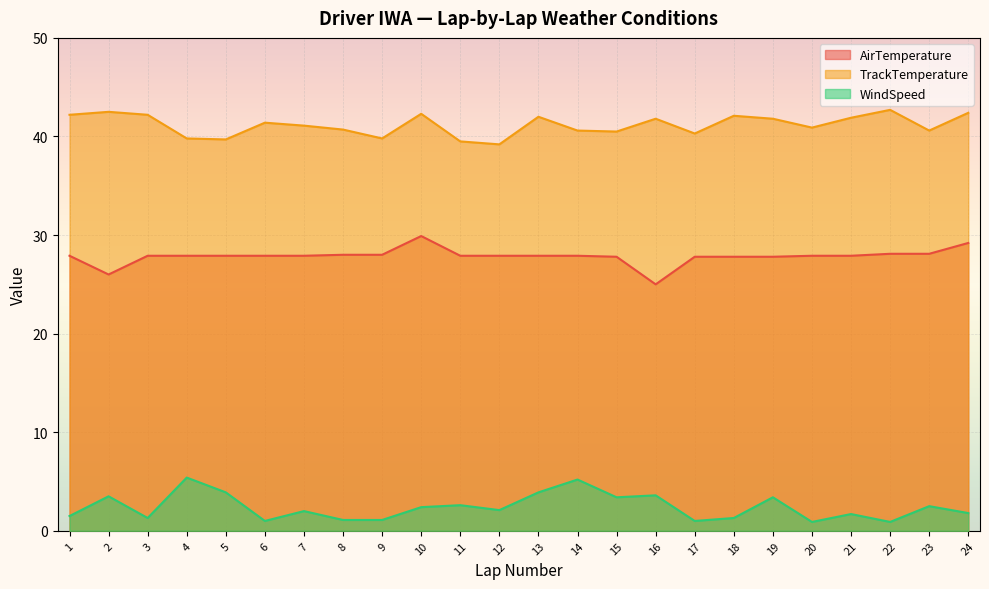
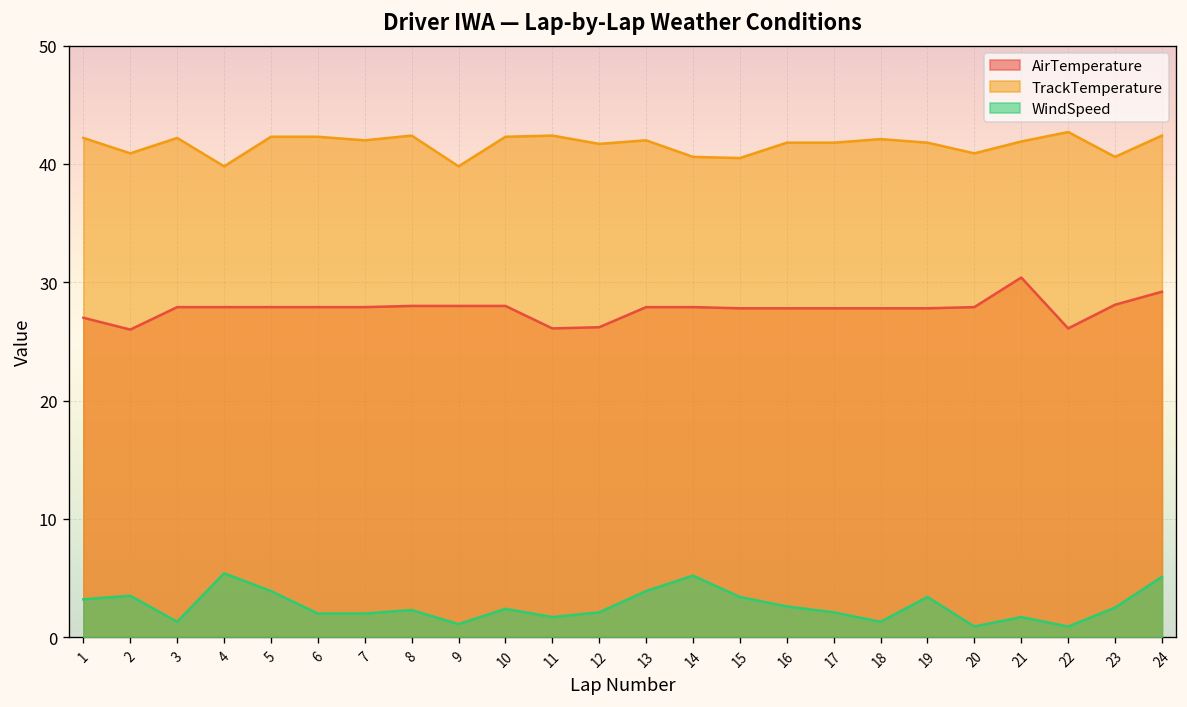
AirTemperature, 1: 28 -> 27
WindSpeed, 1: 2 -> 3
TrackTemperature, 2: 43 -> 41
TrackTemperature, 5: 40 -> 42
TrackTemperature, 6: 41 -> 42
WindSpeed, 6: 1 -> 2
TrackTemperature, 7: 41 -> 42
TrackTemperature, 8: 41 -> 42
WindSpeed, 8: 1 -> 2
AirTemperature, 10: 30 -> 28
AirTemperature, 11: 28 -> 26
TrackTemperature, 11: 40 -> 42
WindSpeed, 11: 3 -> 2
AirTemperature, 12: 28 -> 26
TrackTemperature, 12: 39 -> 42
AirTemperature, 16: 25 -> 28
WindSpeed, 16: 4 -> 3
TrackTemperature, 17: 40 -> 42
WindSpeed, 17: 1 -> 2
AirTemperature, 21: 28 -> 30
AirTemperature, 22: 28 -> 26
WindSpeed, 24: 2 -> 5
